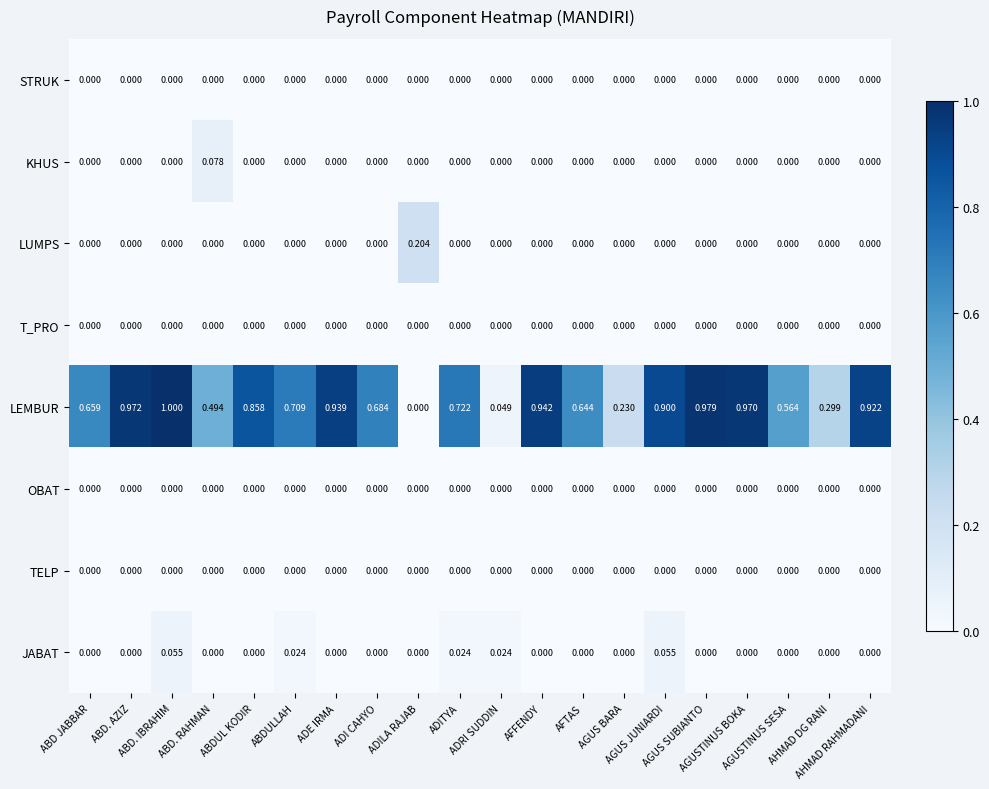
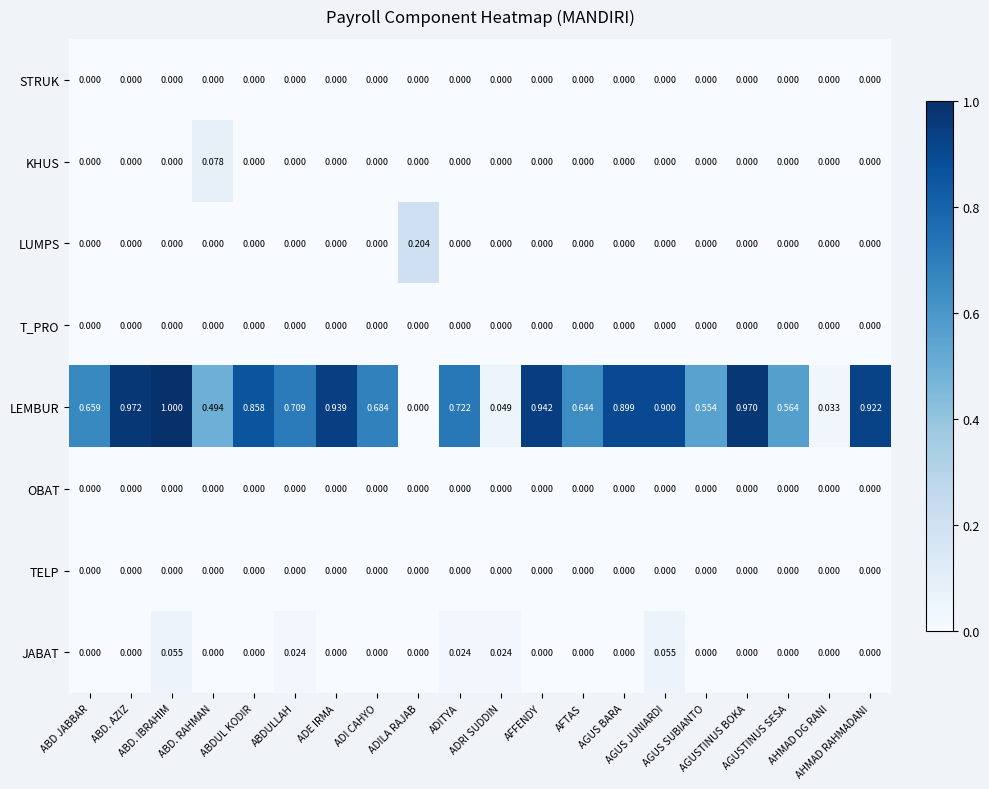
LEMBUR, AGUS BARA: 0.230 -> 0.899
LEMBUR, AGUS SUBIANTO: 0.979 -> 0.554
LEMBUR, AHMAD DG RANI: 0.299 -> 0.033
